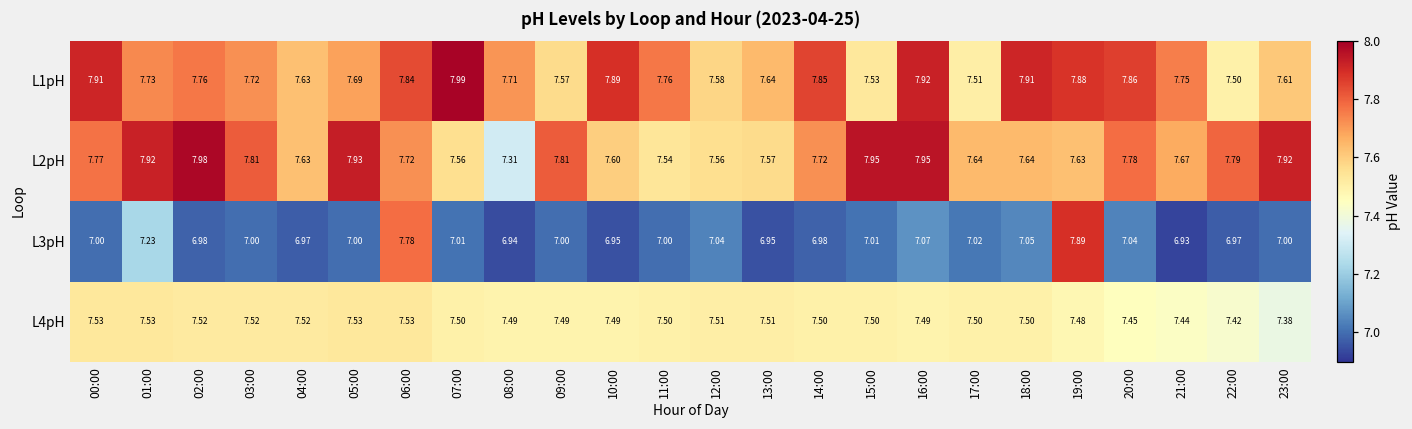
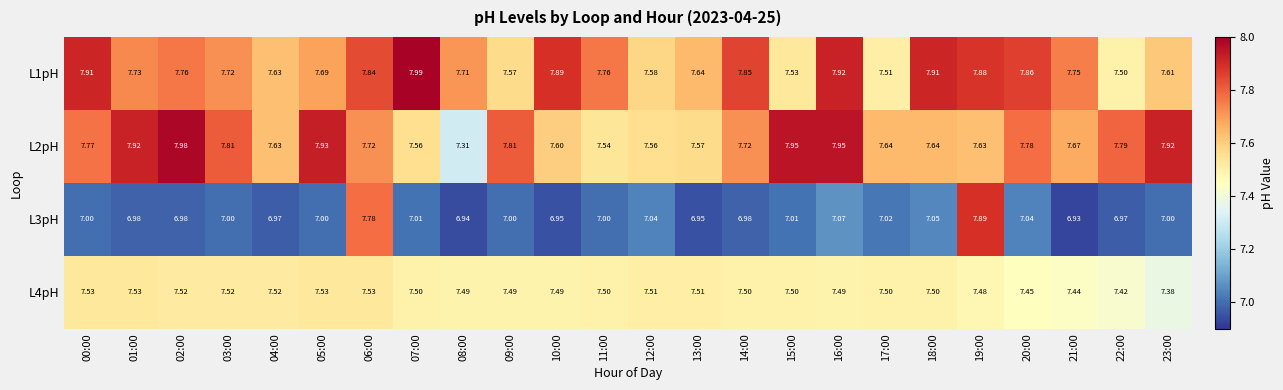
L3pH, 01:00: 7.23 -> 6.98
